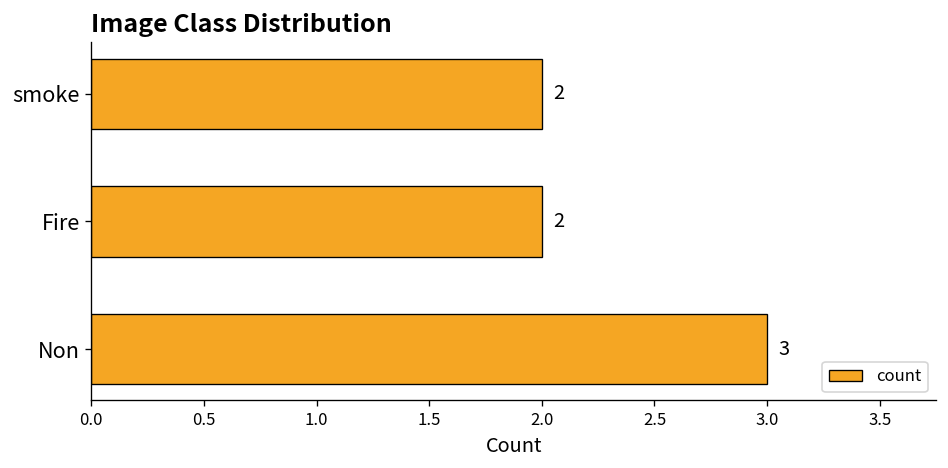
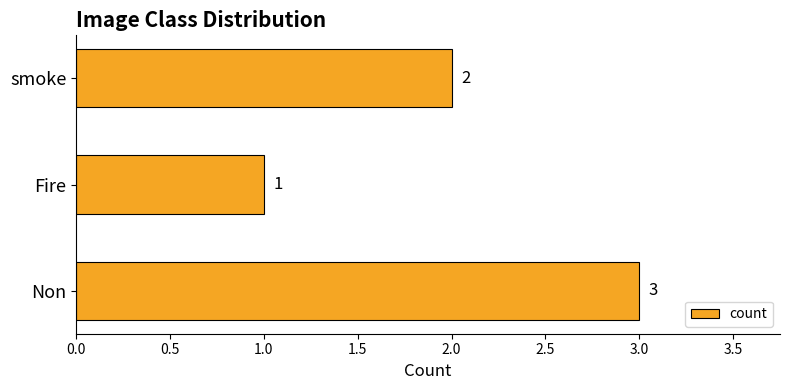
Fire: 2 -> 1
